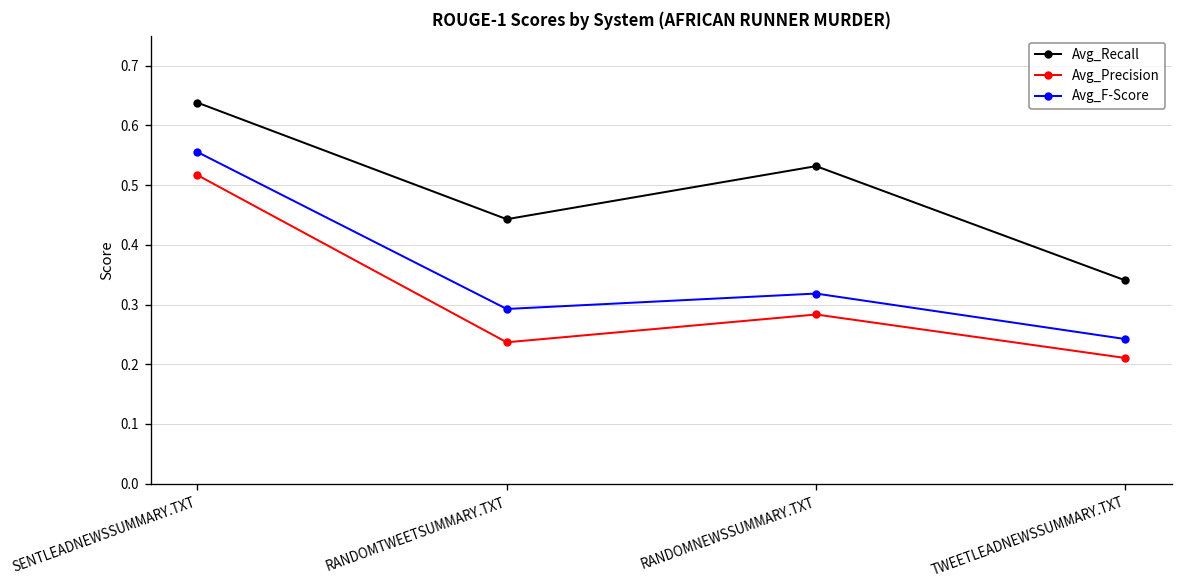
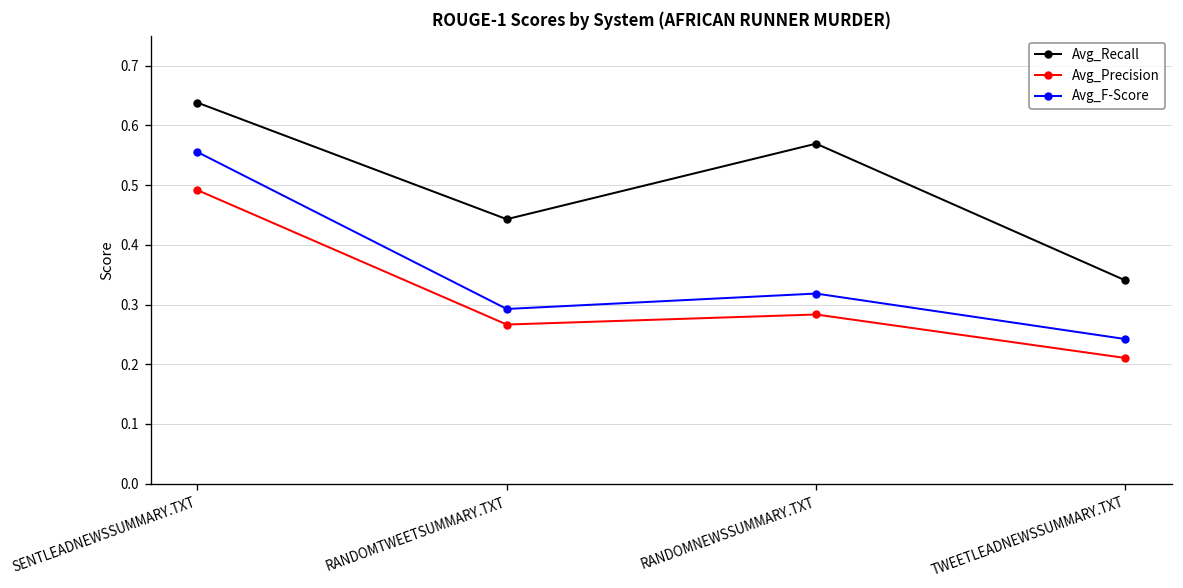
Avg_Precision, SENTLEADNEWSSUMMARY.TXT: 0.52 -> 0.49
Avg_Precision, RANDOMTWEETSUMMARY.TXT: 0.24 -> 0.27
Avg_Recall, RANDOMNEWSSUMMARY.TXT: 0.53 -> 0.57
